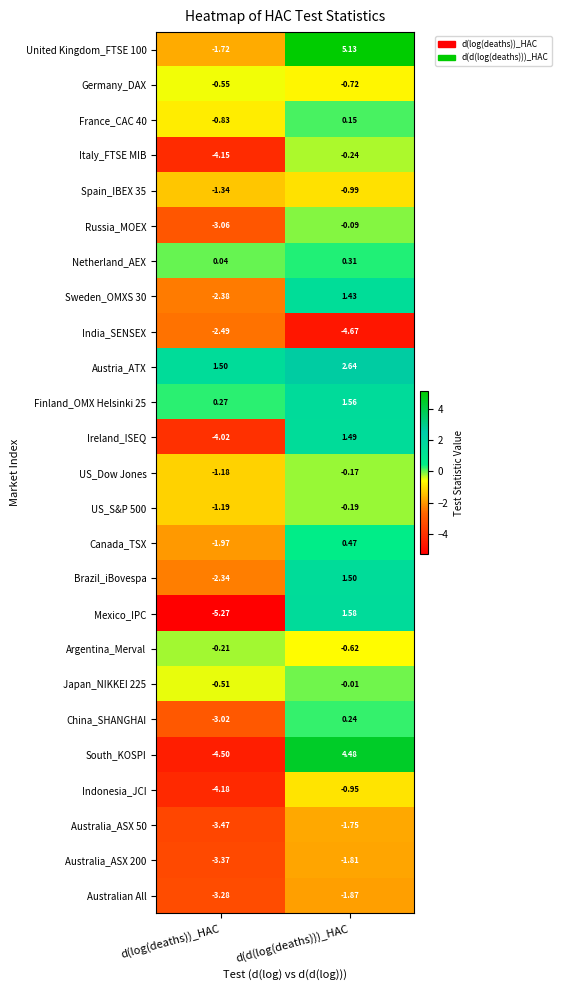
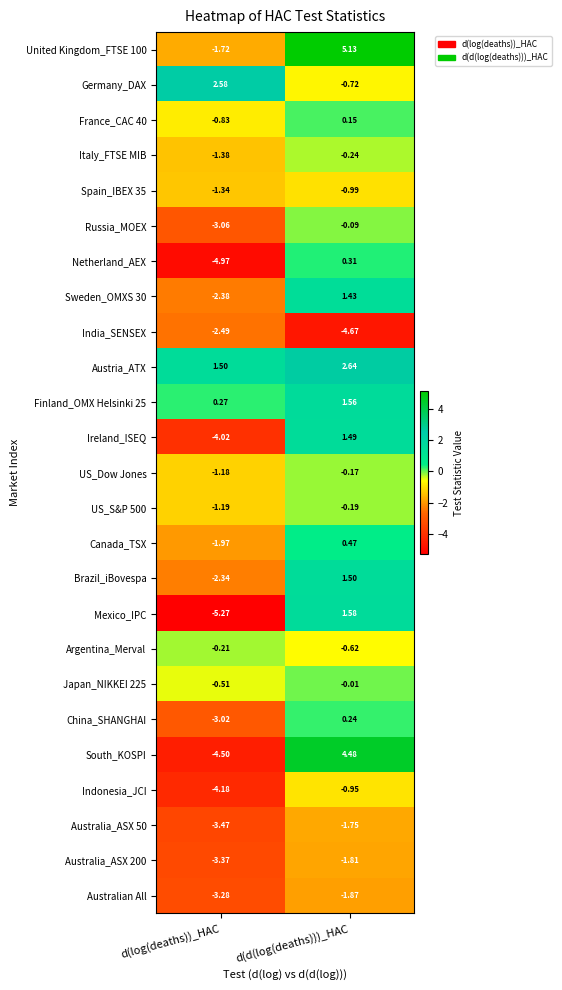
Germany_DAX, d(log(deaths))_HAC: -0.55 -> 2.58
Italy_FTSE MIB, d(log(deaths))_HAC: -4.15 -> -1.38
Netherland_AEX, d(log(deaths))_HAC: 0.04 -> -4.97
